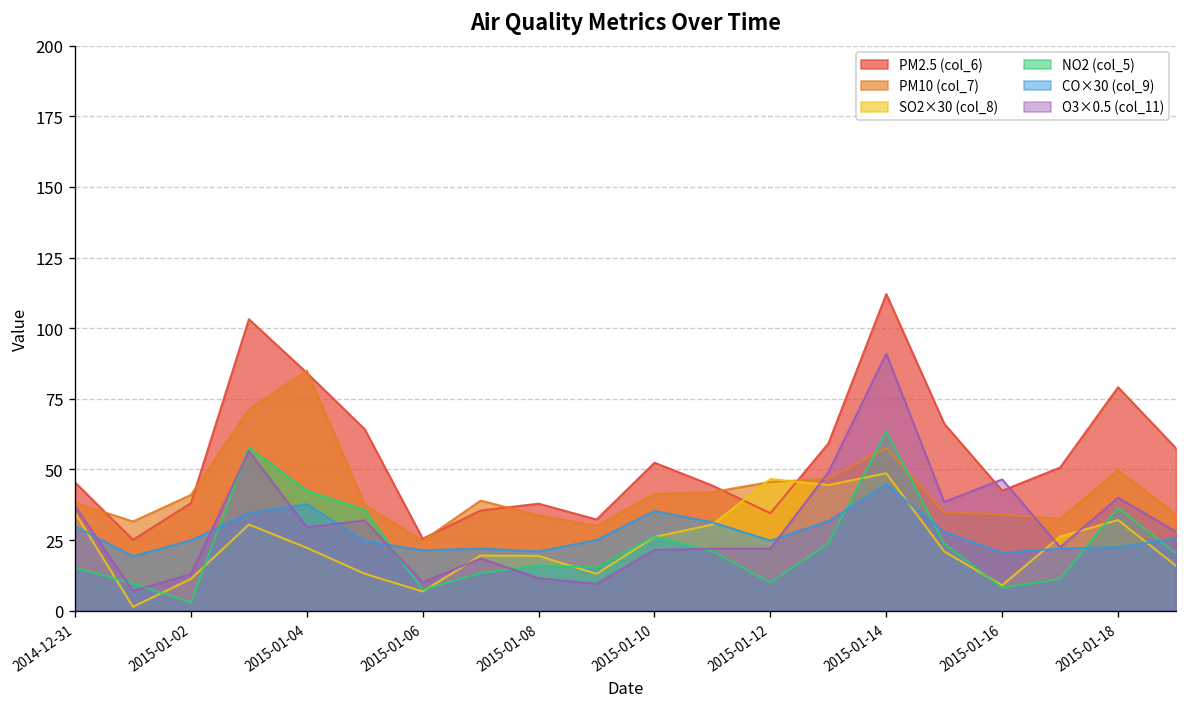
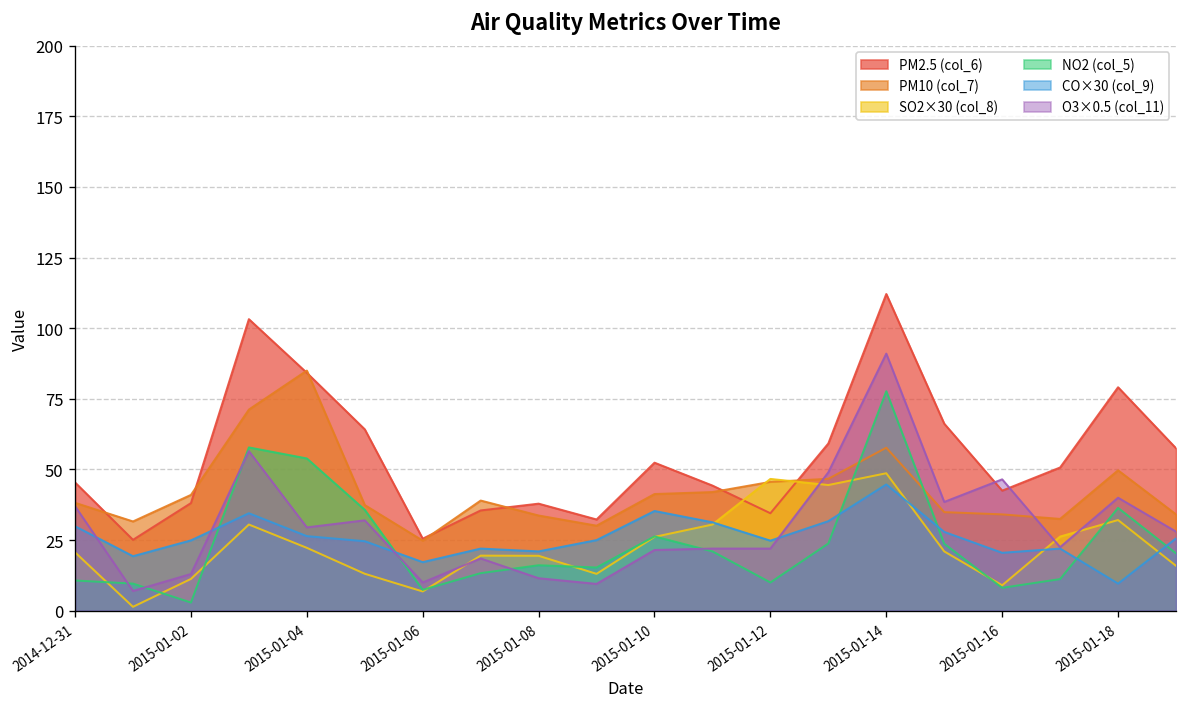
SO2×30 (col_8), 2014-12-31: 35 -> 21
NO2 (col_5), 2014-12-31: 15 -> 11
NO2 (col_5), 2015-01-04: 43 -> 54
CO×30 (col_9), 2015-01-04: 38 -> 26
CO×30 (col_9), 2015-01-06: 21 -> 17
NO2 (col_5), 2015-01-14: 64 -> 78
CO×30 (col_9), 2015-01-18: 23 -> 10
